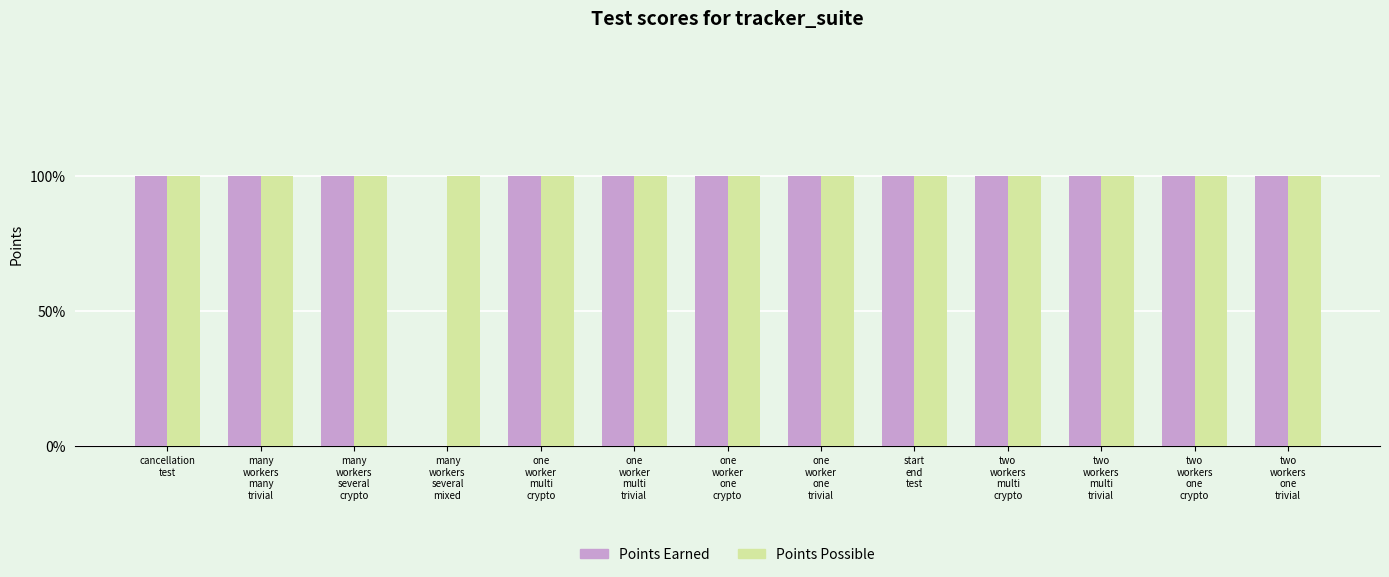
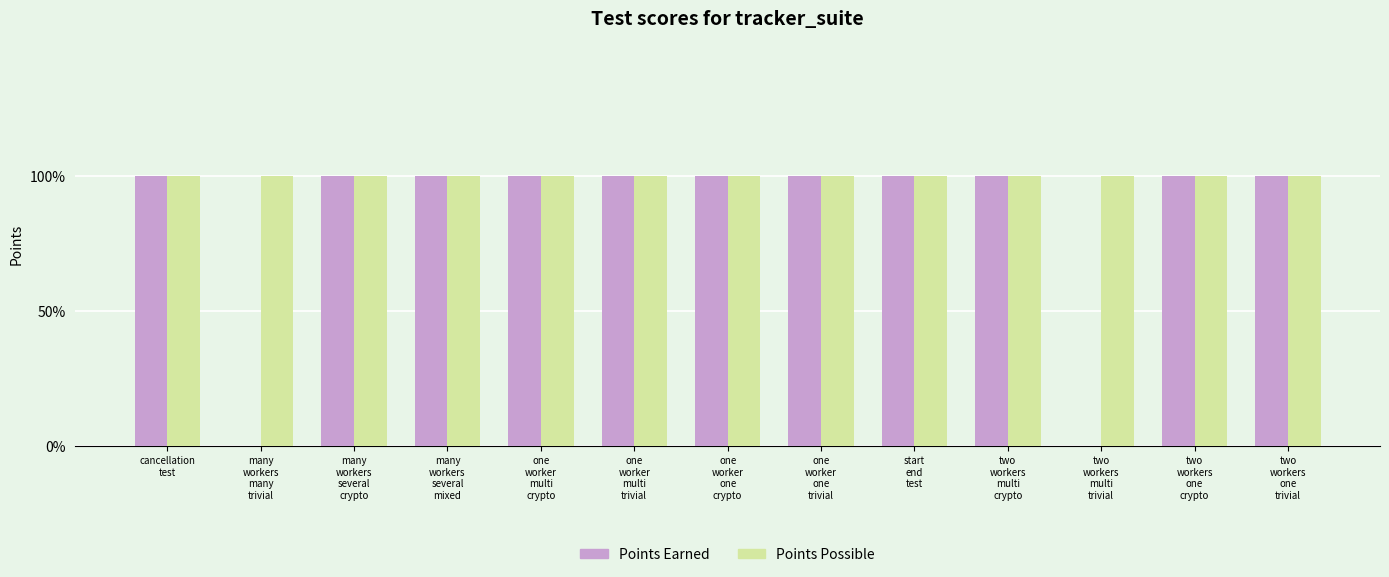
Points Earned, many workers many trivial: 100% -> 0%
Points Earned, many workers several mixed: 0% -> 100%
Points Earned, two workers multi trivial: 100% -> 0%
